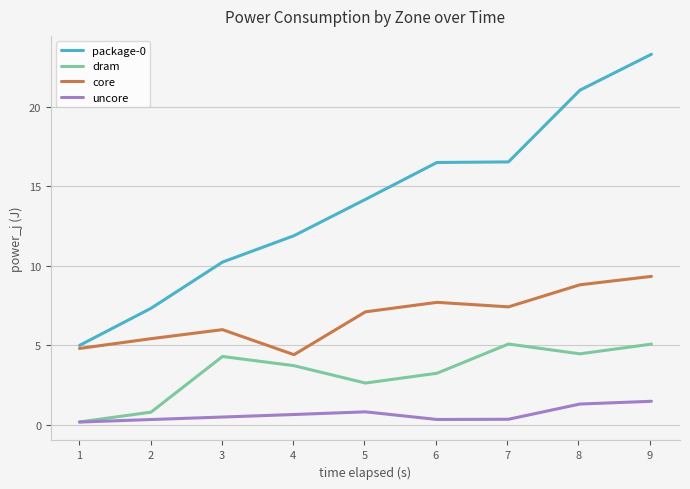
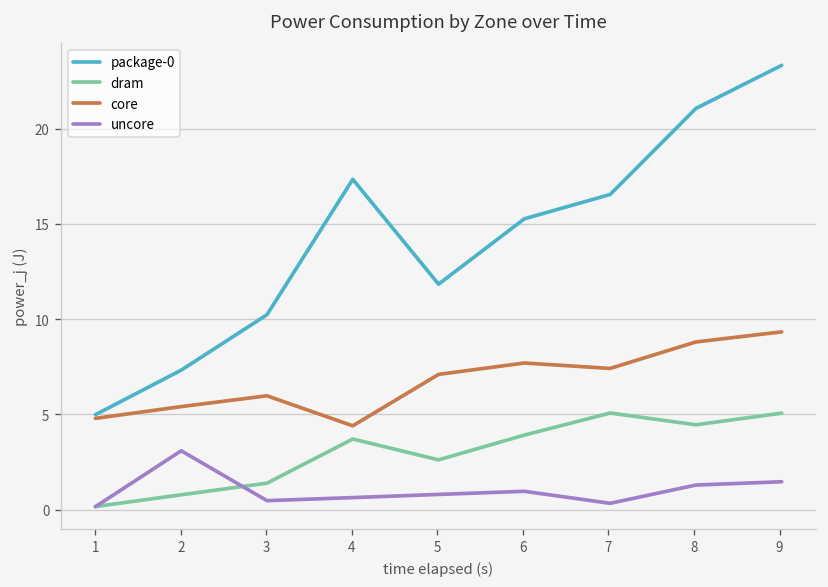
uncore, 2: 0.3 -> 3.1
dram, 3: 4.3 -> 1.4
package-0, 4: 11.9 -> 17.3
package-0, 5: 14.2 -> 11.8
package-0, 6: 16.5 -> 15.3
dram, 6: 3.2 -> 3.9
uncore, 6: 0.3 -> 1.0
